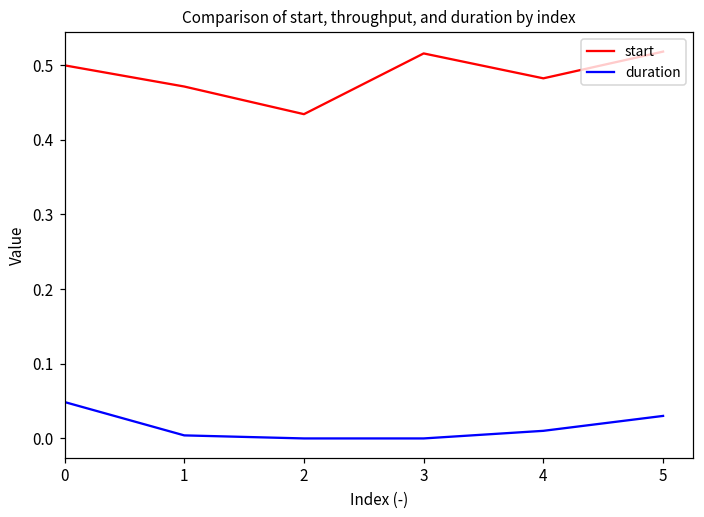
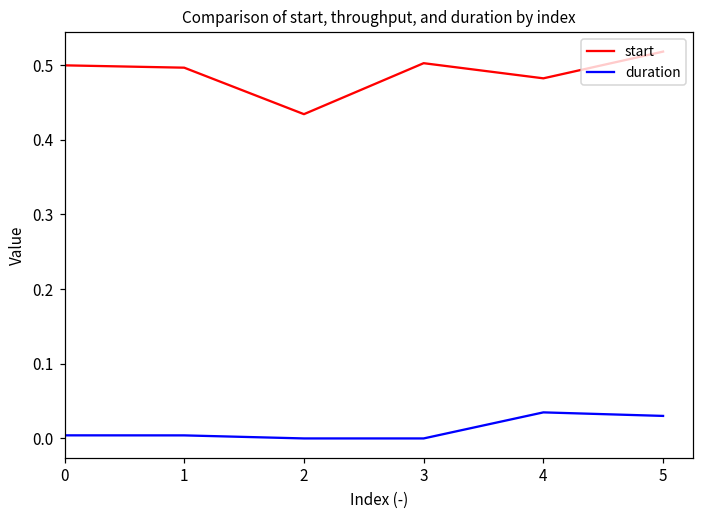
duration, 0: 0.05 -> 0.00
start, 1: 0.47 -> 0.50
start, 3: 0.52 -> 0.50
duration, 4: 0.01 -> 0.03
